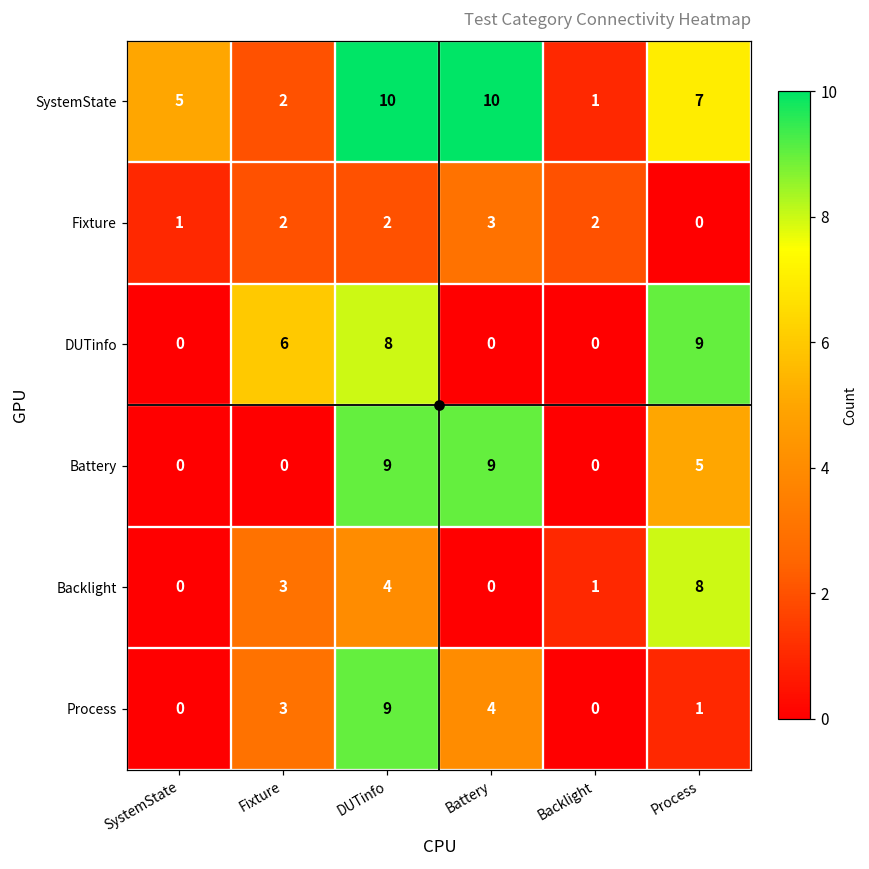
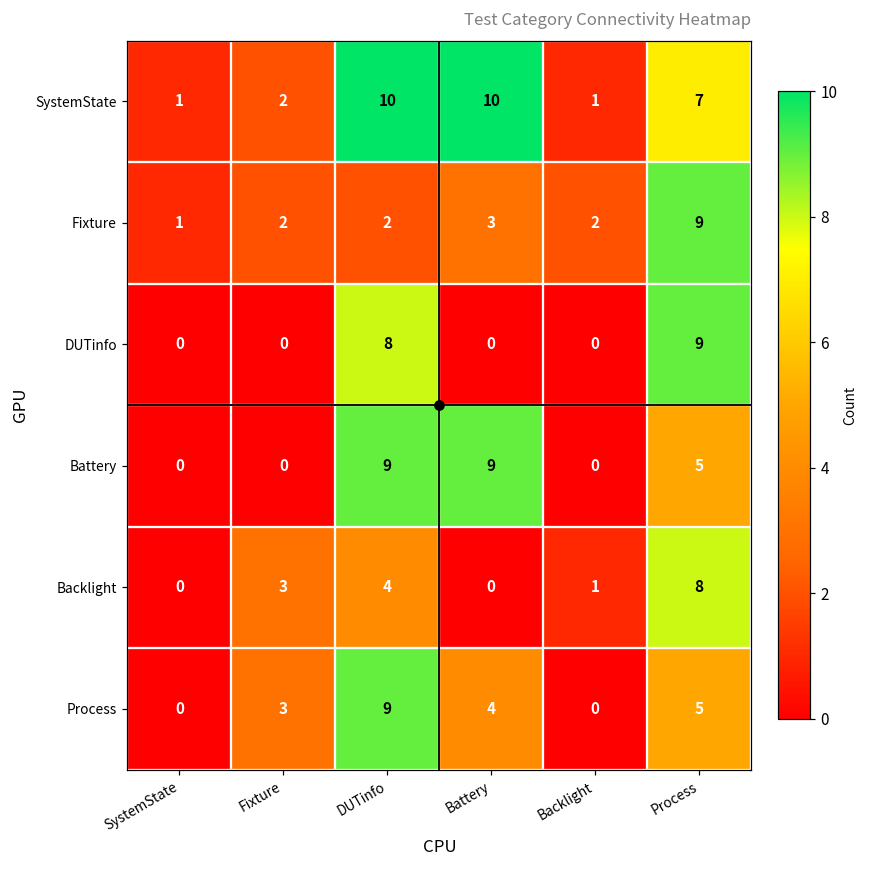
SystemState, SystemState: 5 -> 1
Fixture, Process: 0 -> 9
DUTinfo, Fixture: 6 -> 0
Process, Process: 1 -> 5
